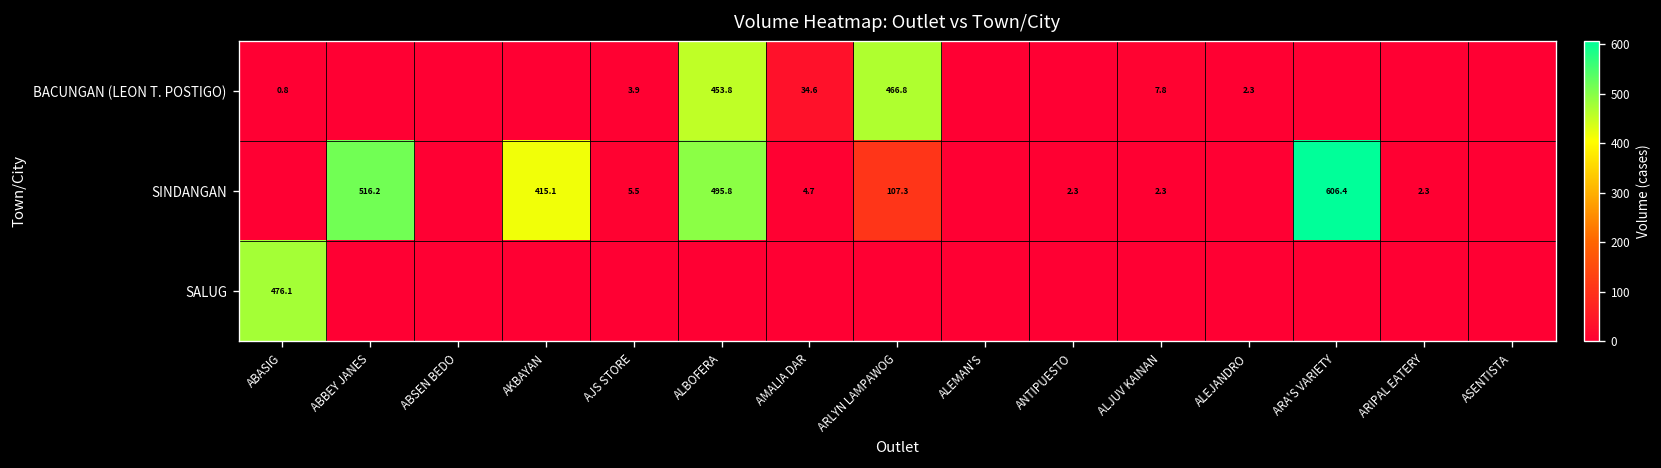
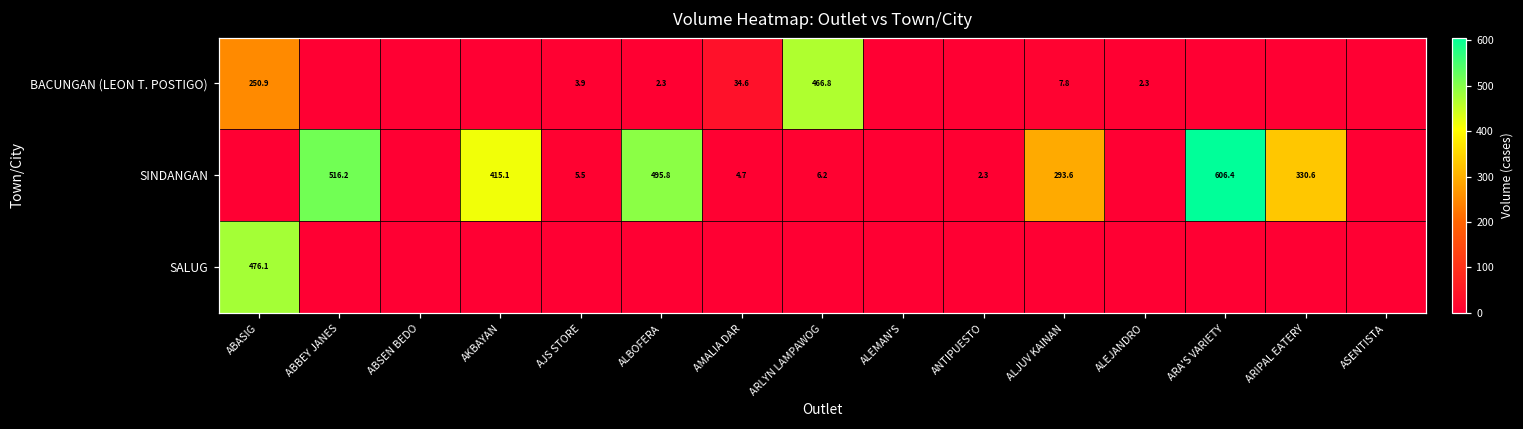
BACUNGAN (LEON T. POSTIGO), ABASIG: 0.8 -> 250.9
BACUNGAN (LEON T. POSTIGO), ALBOFERA: 453.8 -> 2.3
SINDANGAN, ARLYN LAMPAWOG: 107.3 -> 6.2
SINDANGAN, ALJUV KAINAN: 2.3 -> 293.6
SINDANGAN, ARIPAL EATERY: 2.3 -> 330.6
